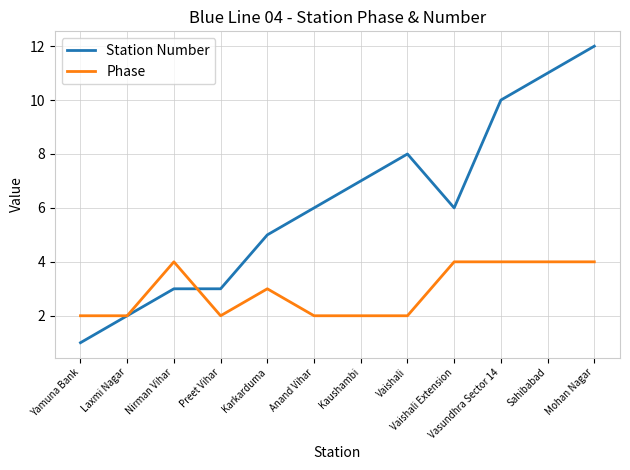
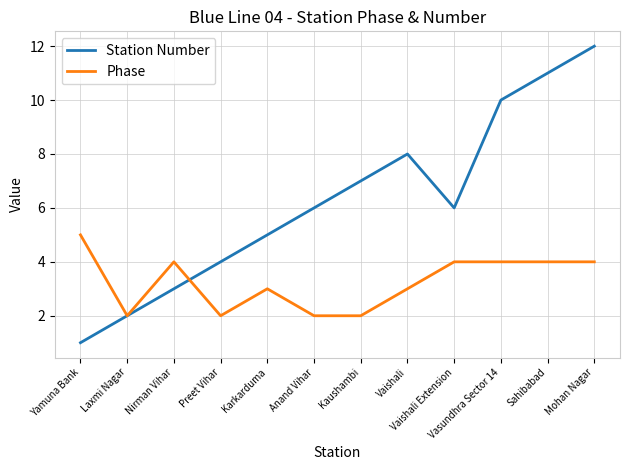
Phase, Yamuna Bank: 2 -> 5
Station Number, Preet Vihar: 3 -> 4
Phase, Vaishali: 2 -> 3
